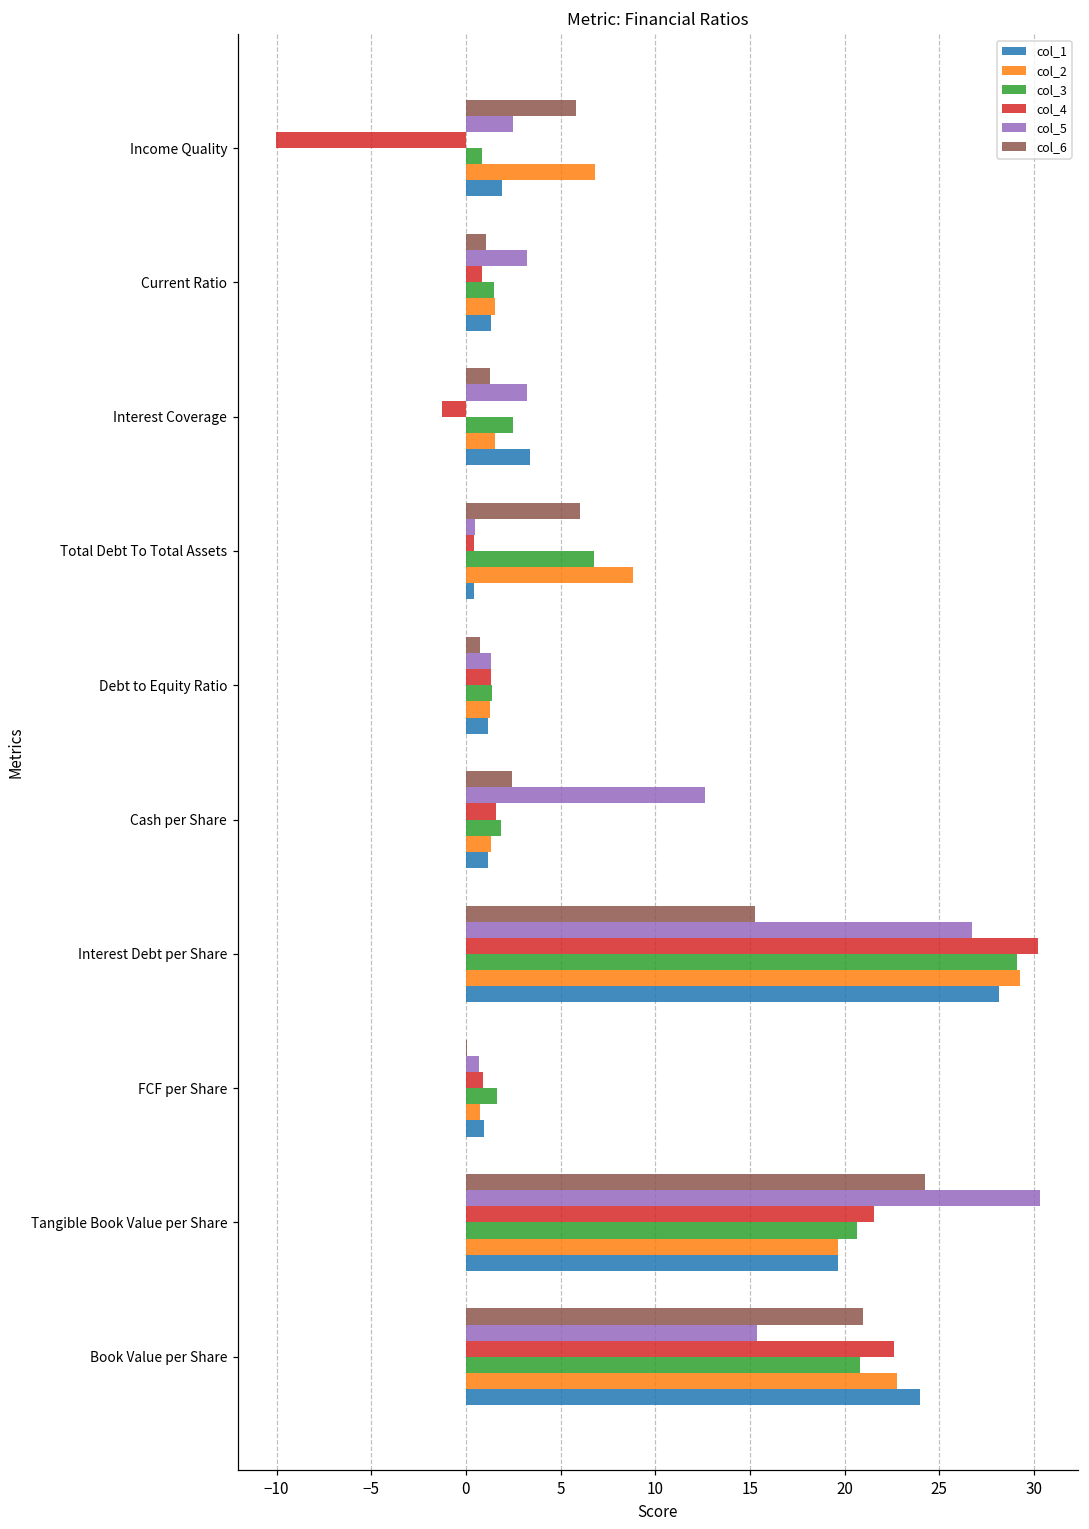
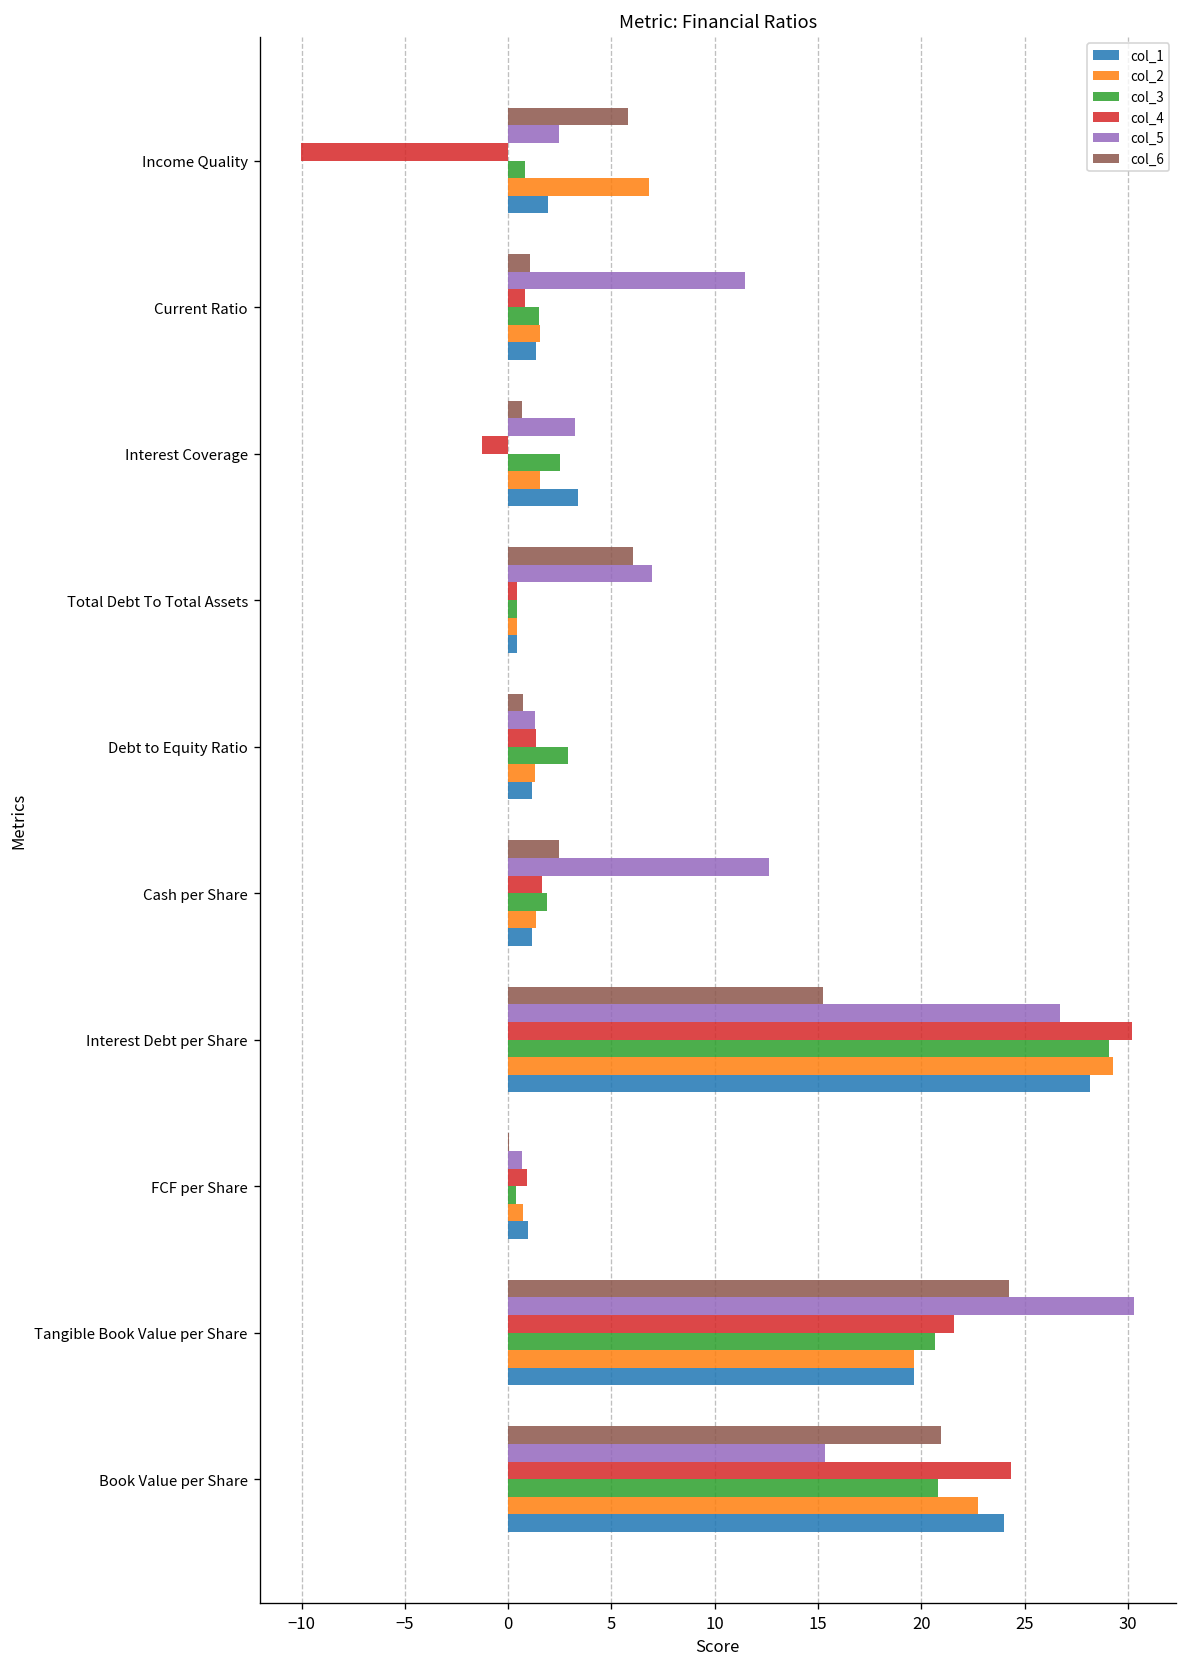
col_5, Current Ratio: 3.2 -> 11.5
col_6, Interest Coverage: 1.3 -> 0.7
col_5, Total Debt To Total Assets: 0.5 -> 6.9
col_3, Total Debt To Total Assets: 6.8 -> 0.4
col_2, Total Debt To Total Assets: 8.8 -> 0.4
col_3, Debt to Equity Ratio: 1.4 -> 2.9
col_3, FCF per Share: 1.7 -> 0.4
col_4, Book Value per Share: 22.6 -> 24.3
